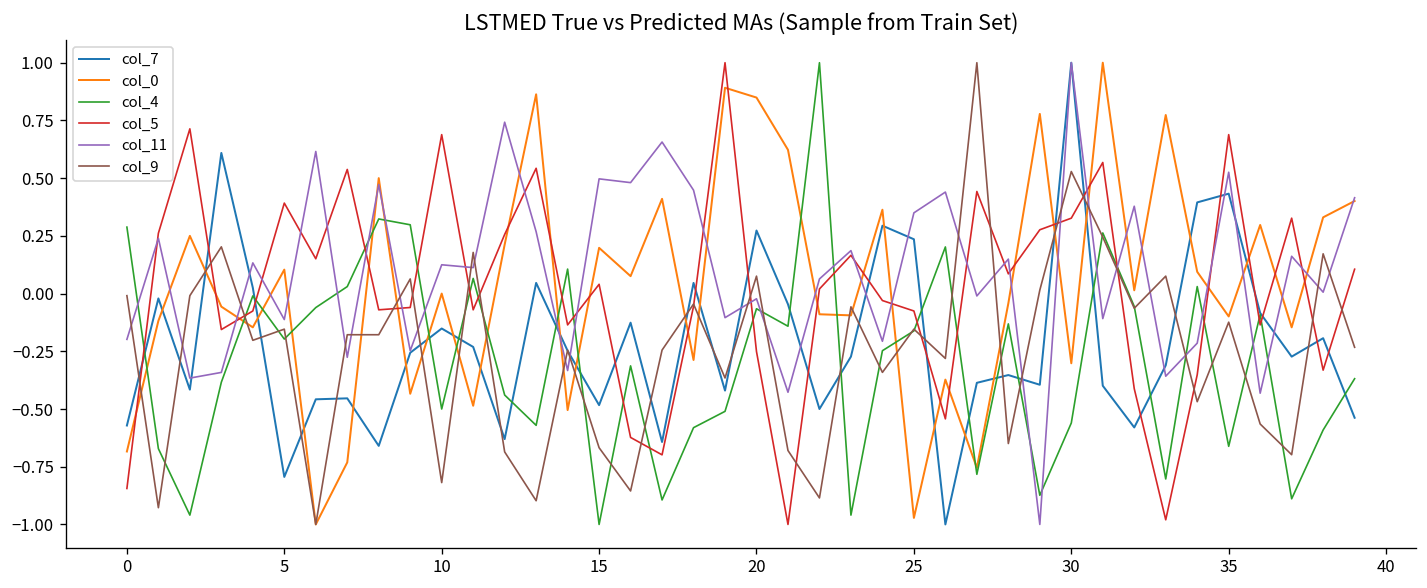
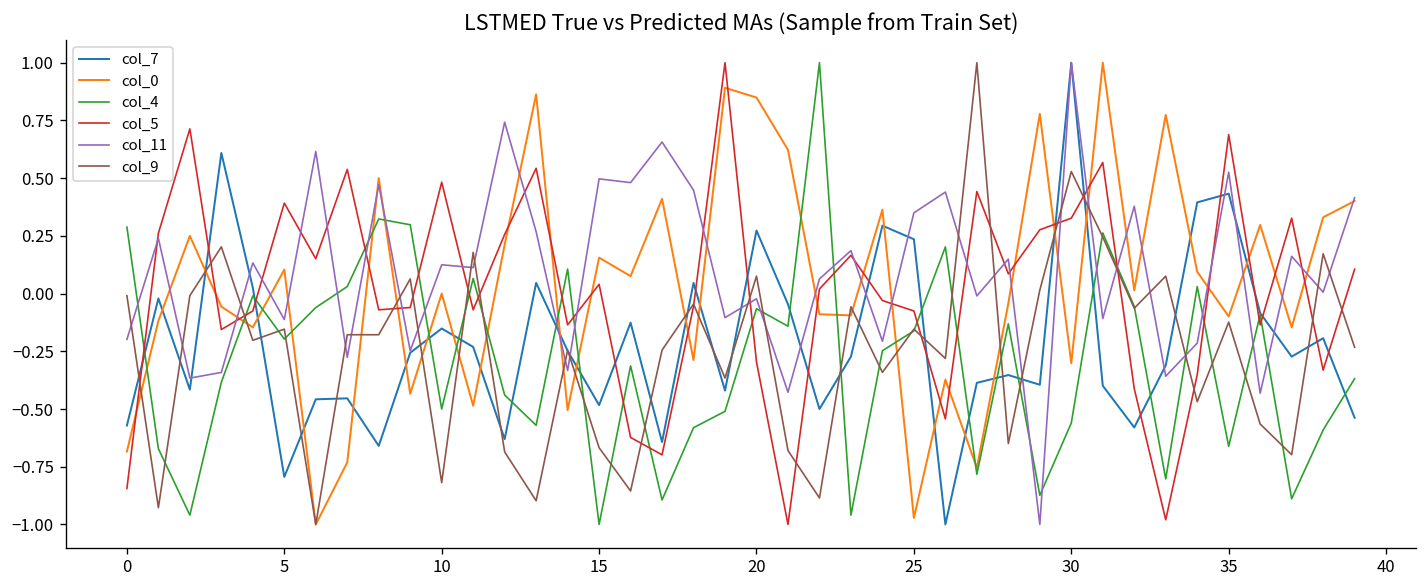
col_5, 10: 0.69 -> 0.48
col_0, 15: 0.20 -> 0.16
col_5, 20: -0.25 -> -0.30
